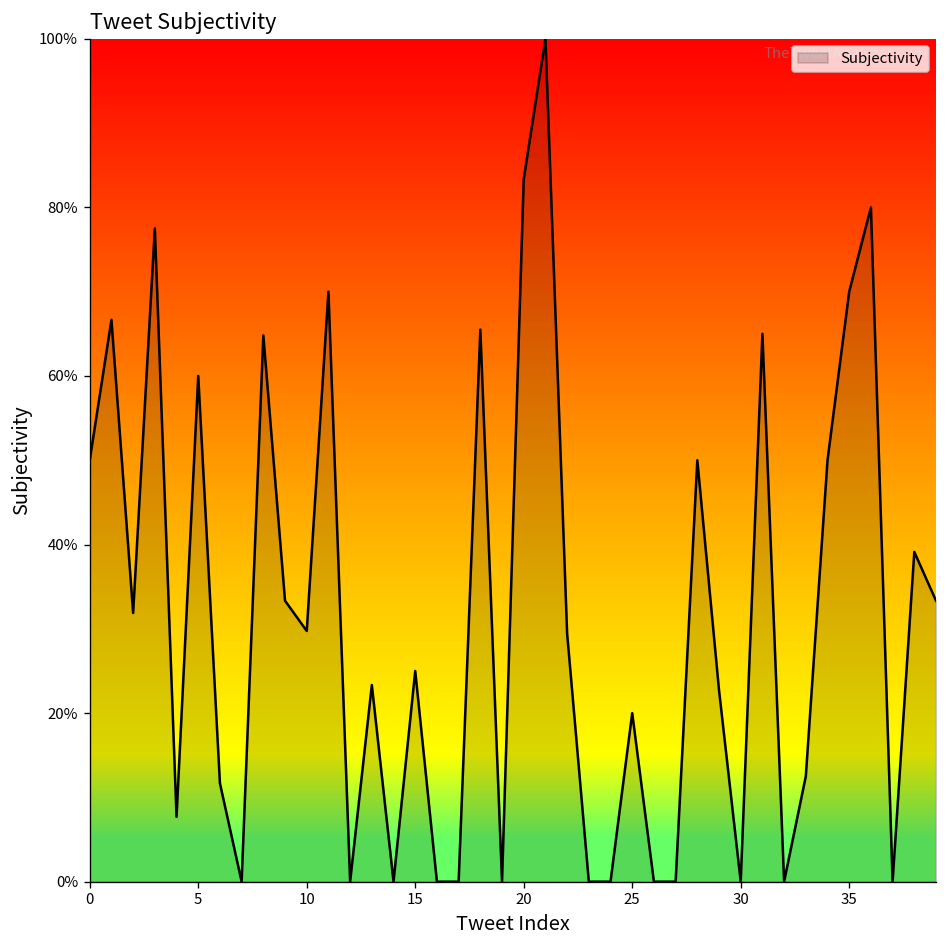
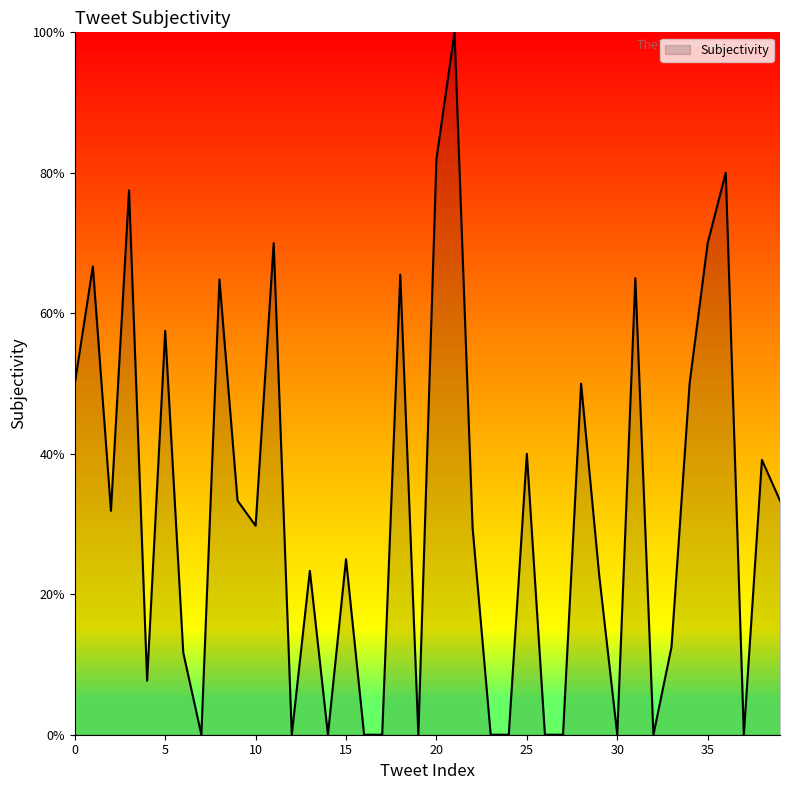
5: 60% -> 57%
20: 83% -> 82%
25: 20% -> 40%
